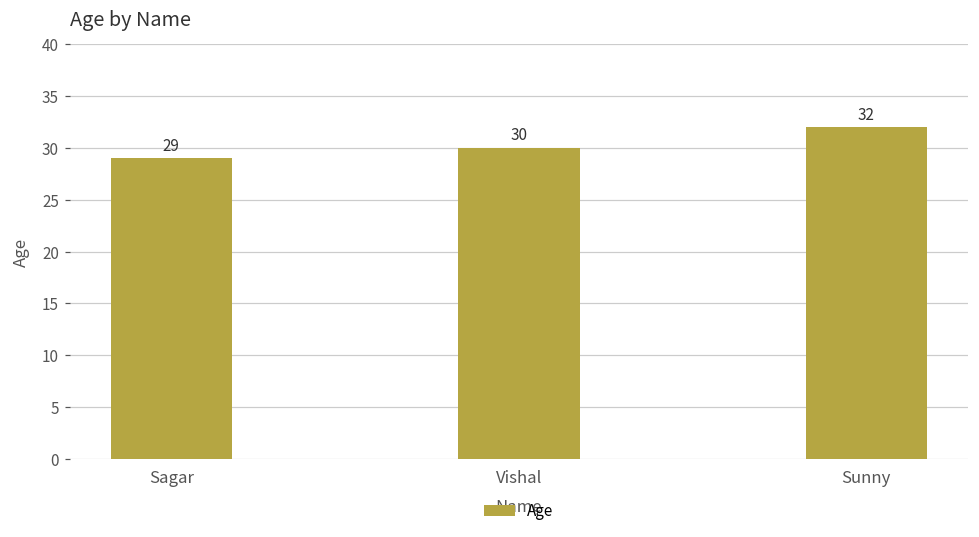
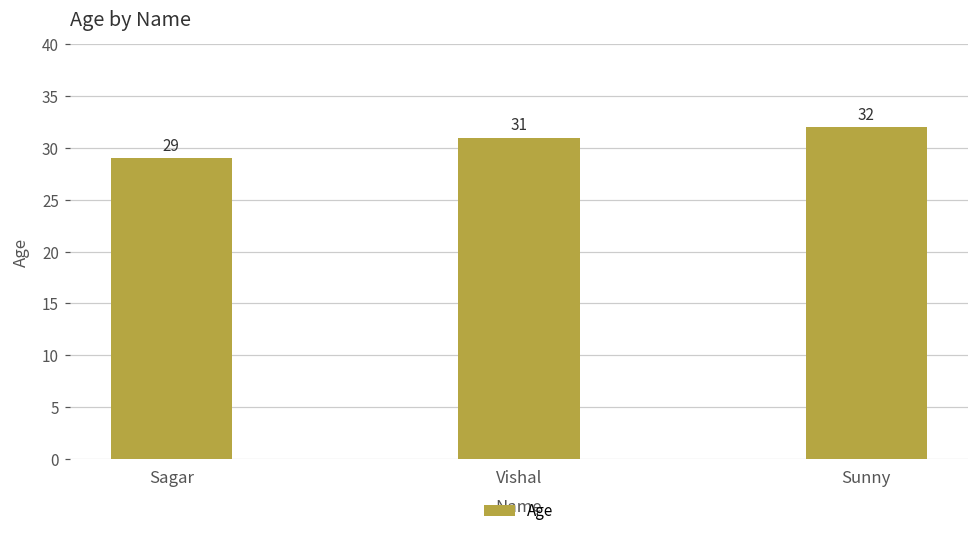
Vishal: 30 -> 31
